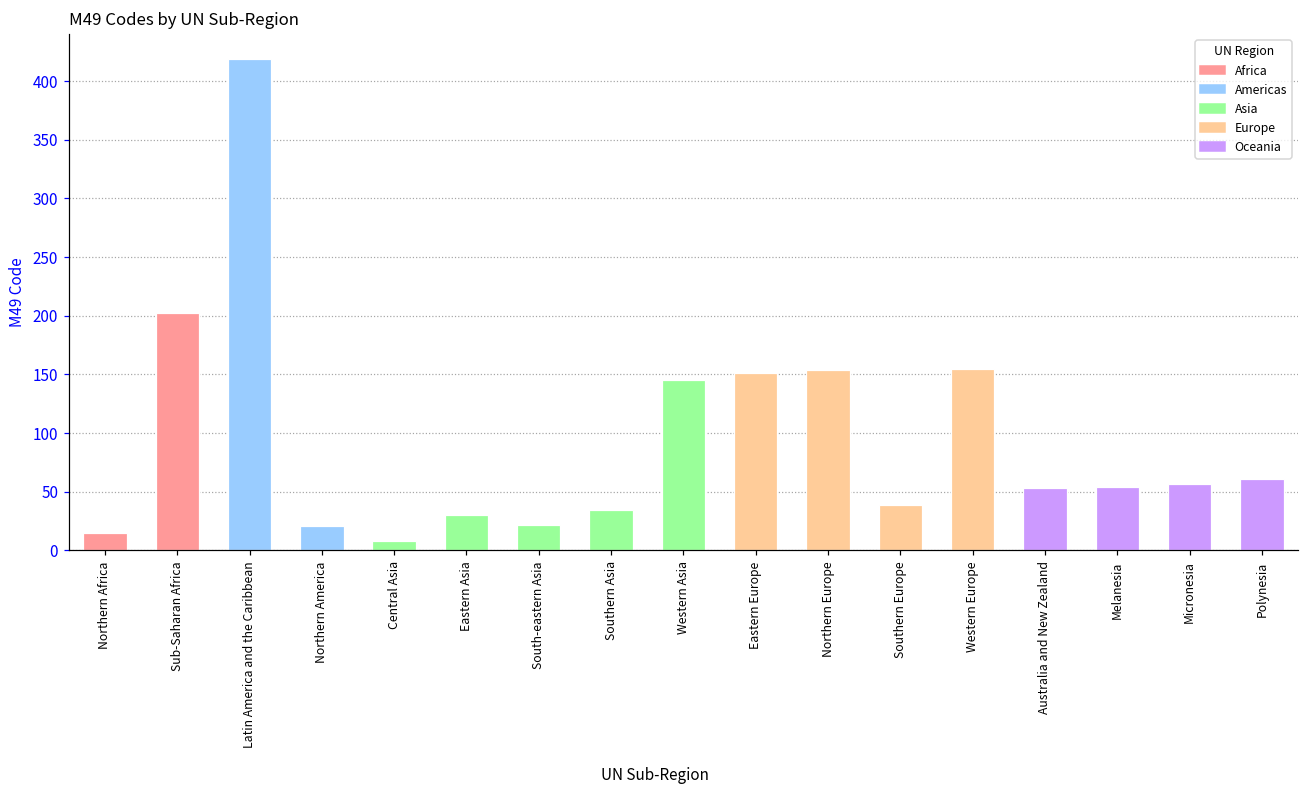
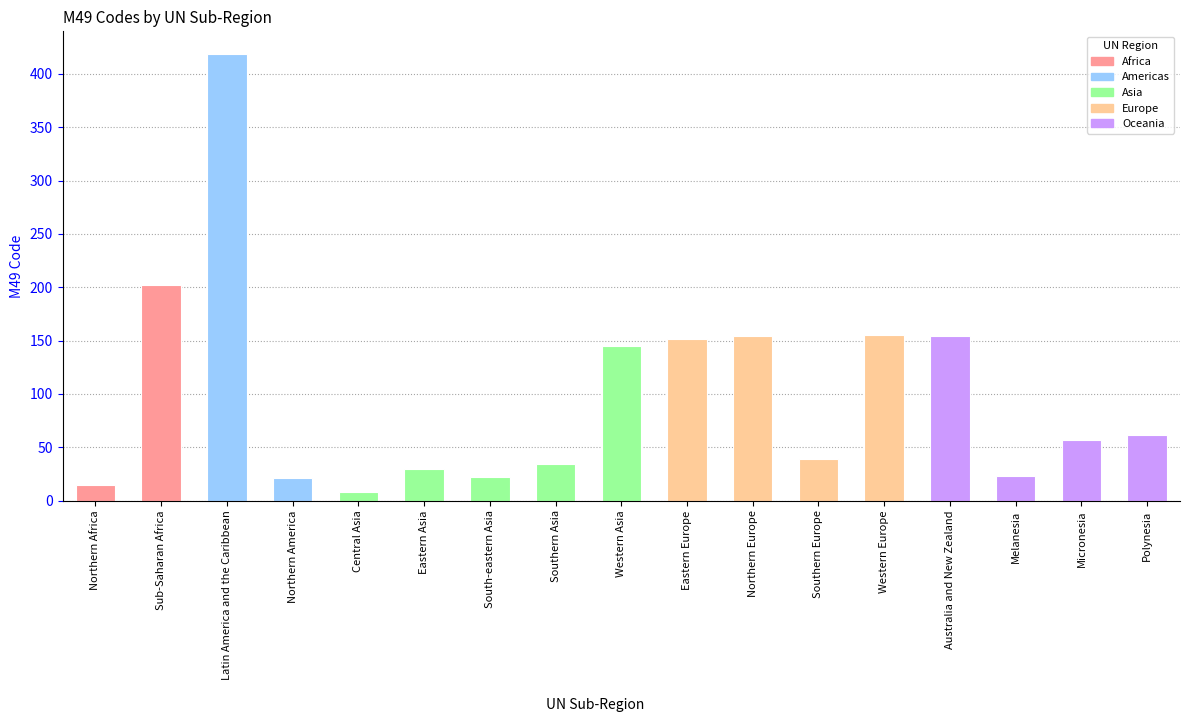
Australia and New Zealand: 53 -> 154
Melanesia: 54 -> 23
